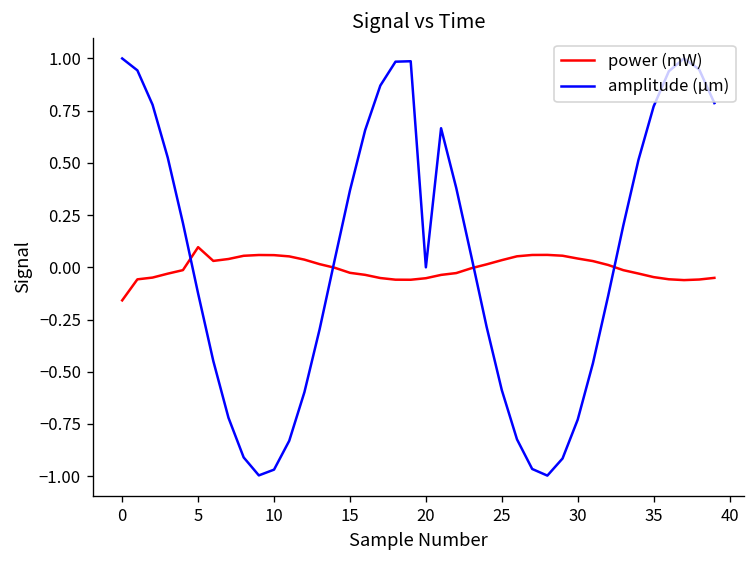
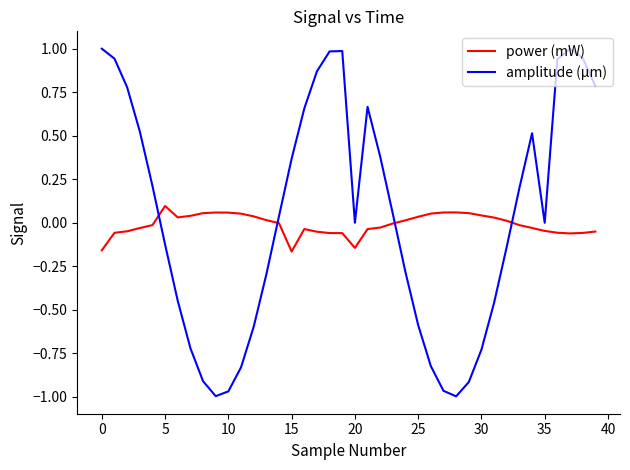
power (mW), 15: -0.03 -> -0.17
power (mW), 20: -0.05 -> -0.14
amplitude (µm), 35: 0.77 -> 0.00
